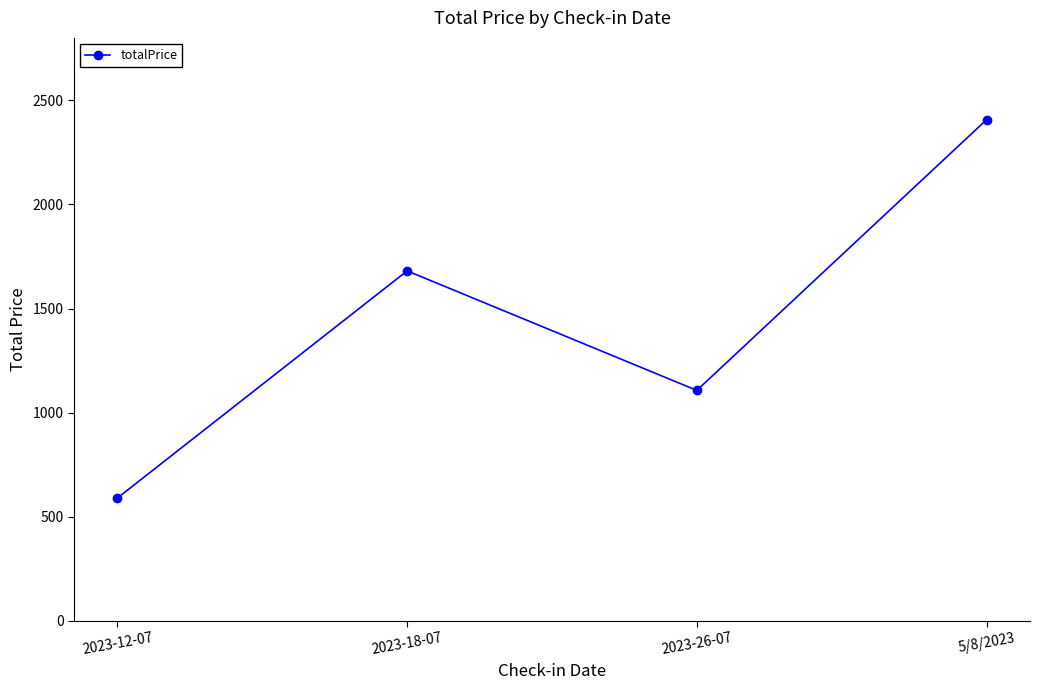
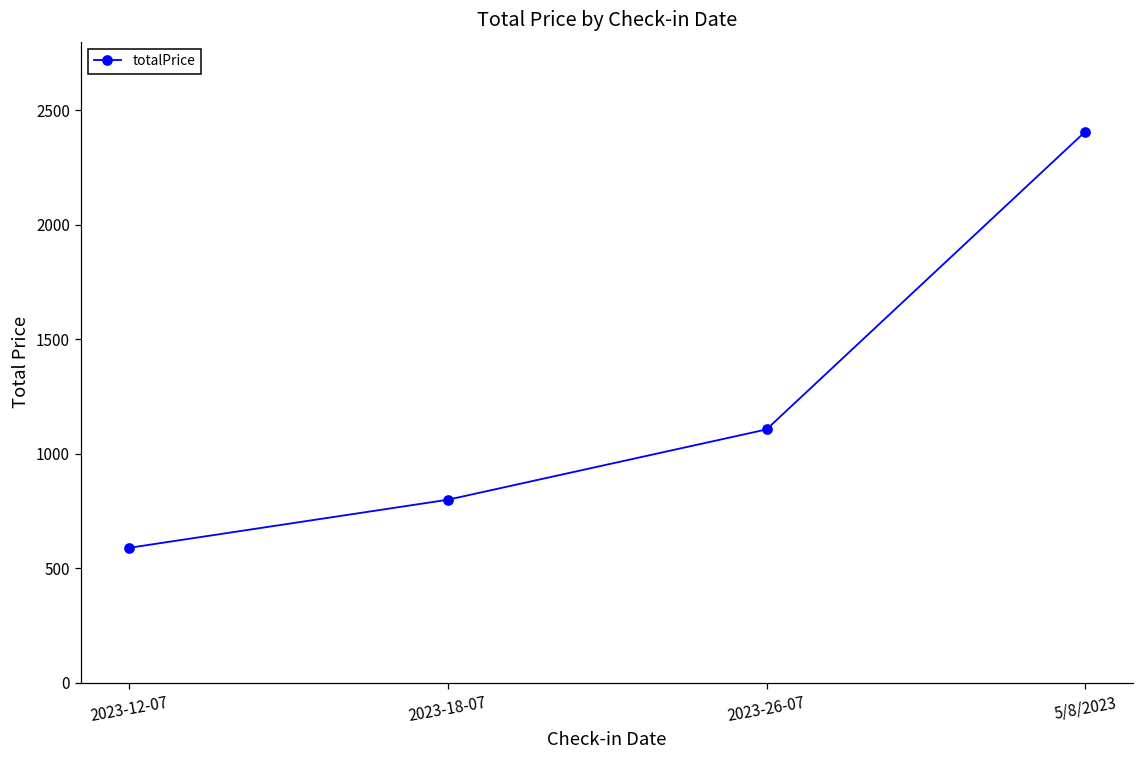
2023-18-07: 1680 -> 800
